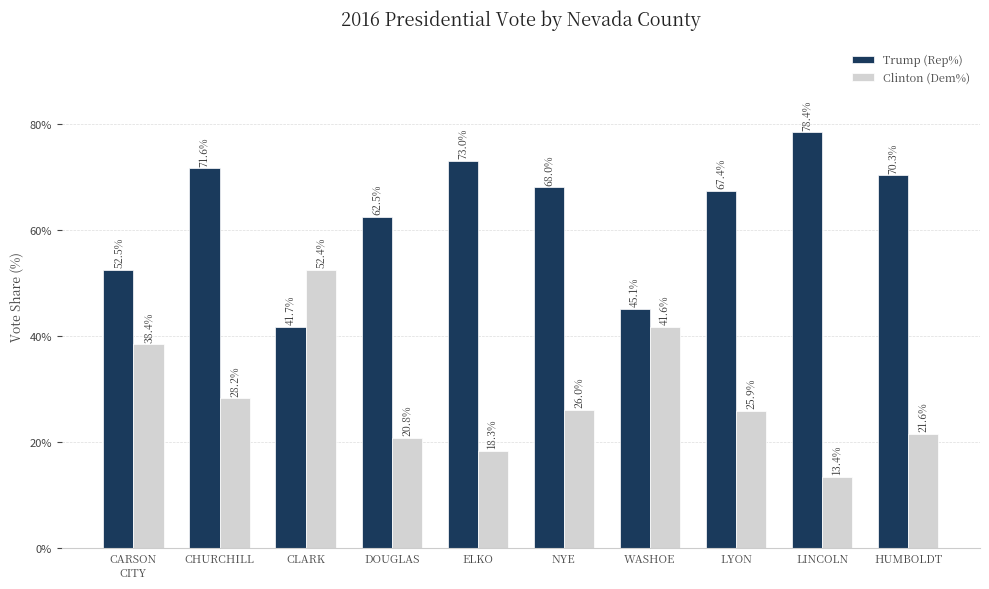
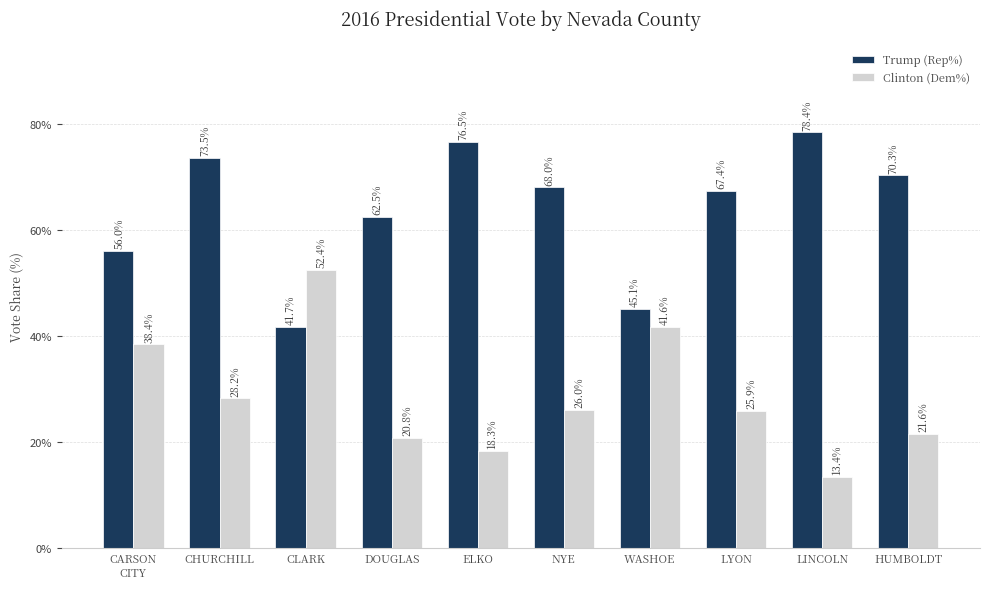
Trump (Rep%), CARSON CITY: 52.5% -> 56.0%
Trump (Rep%), CHURCHILL: 71.6% -> 73.5%
Trump (Rep%), ELKO: 73.0% -> 76.5%
